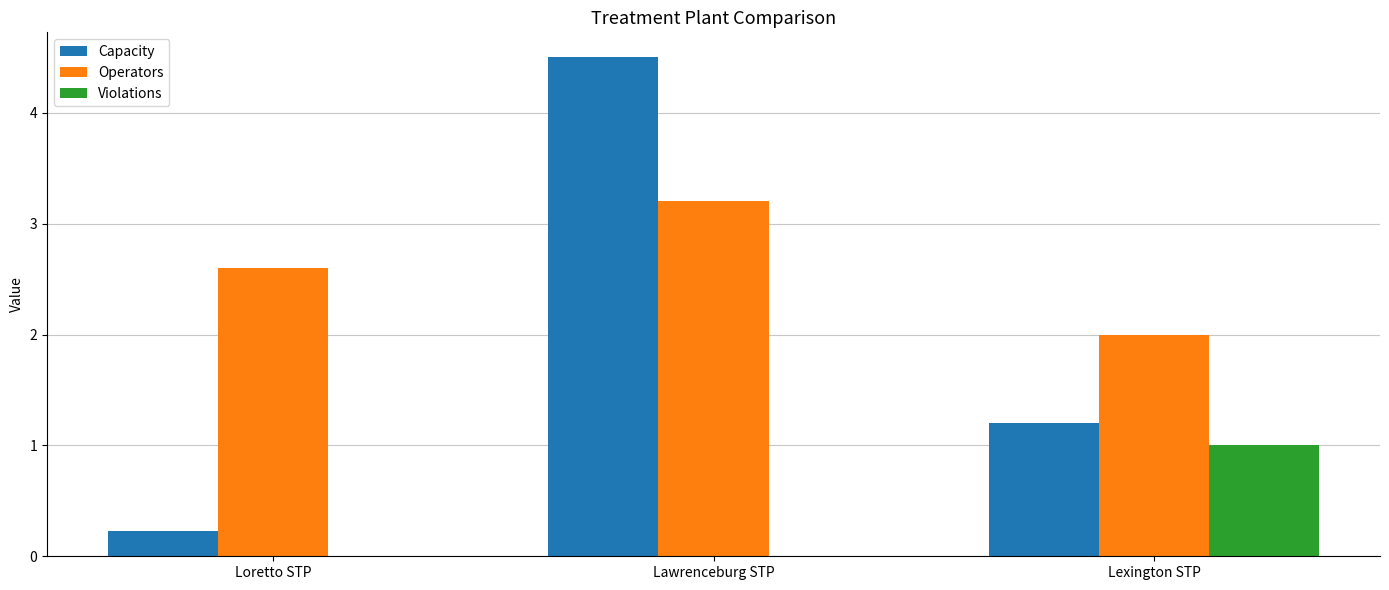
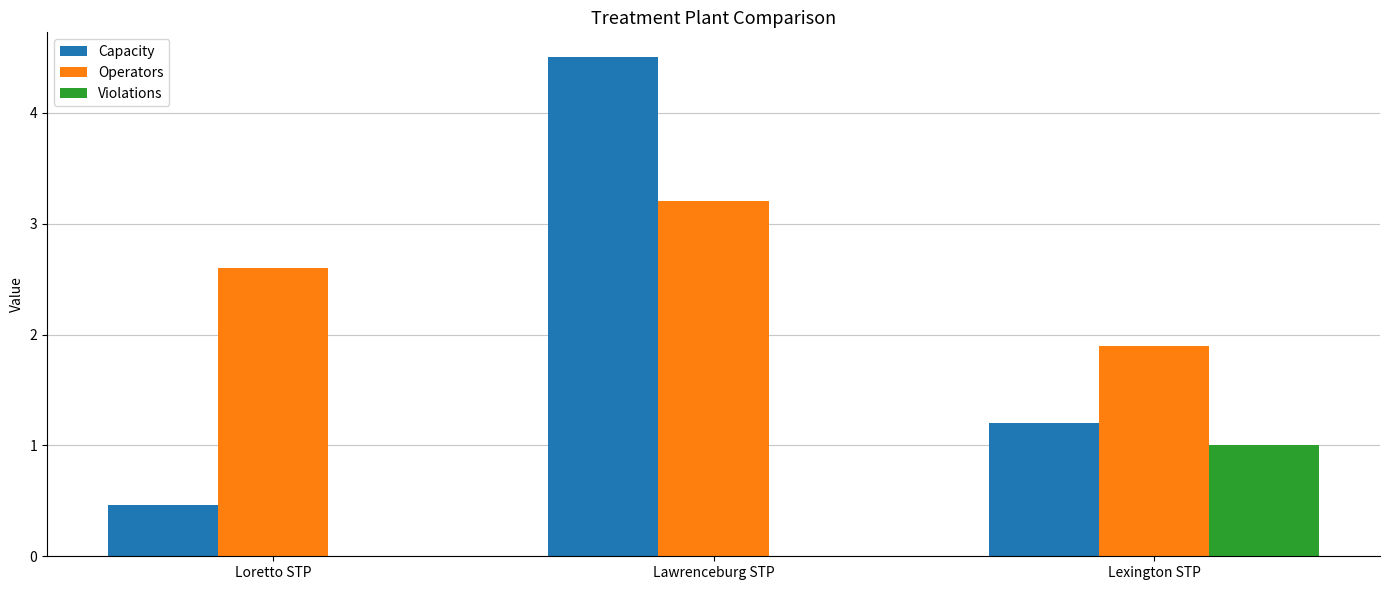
Capacity, Loretto STP: 0.23 -> 0.46
Operators, Lexington STP: 2.0 -> 1.9
